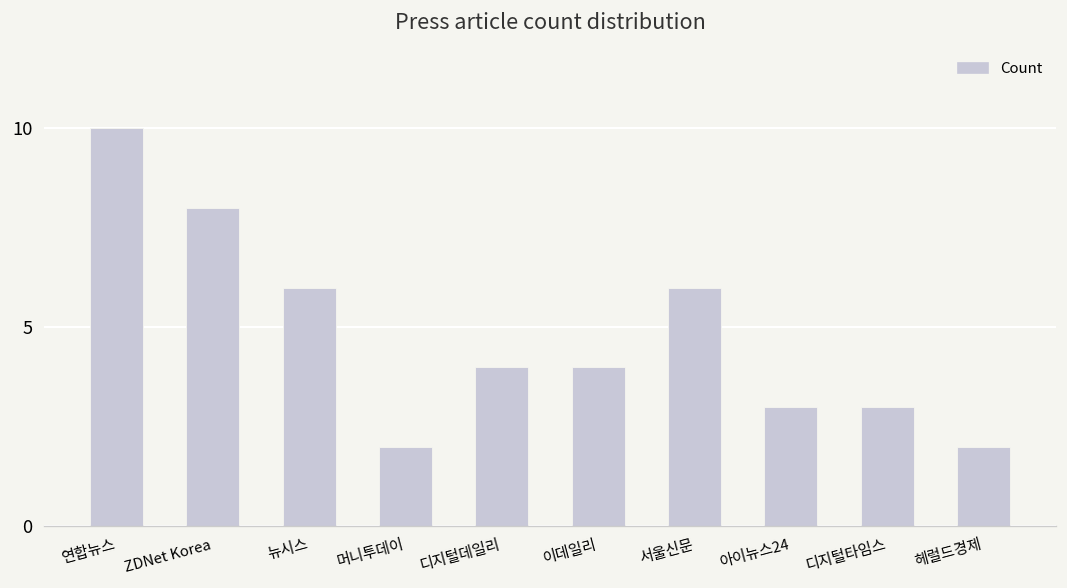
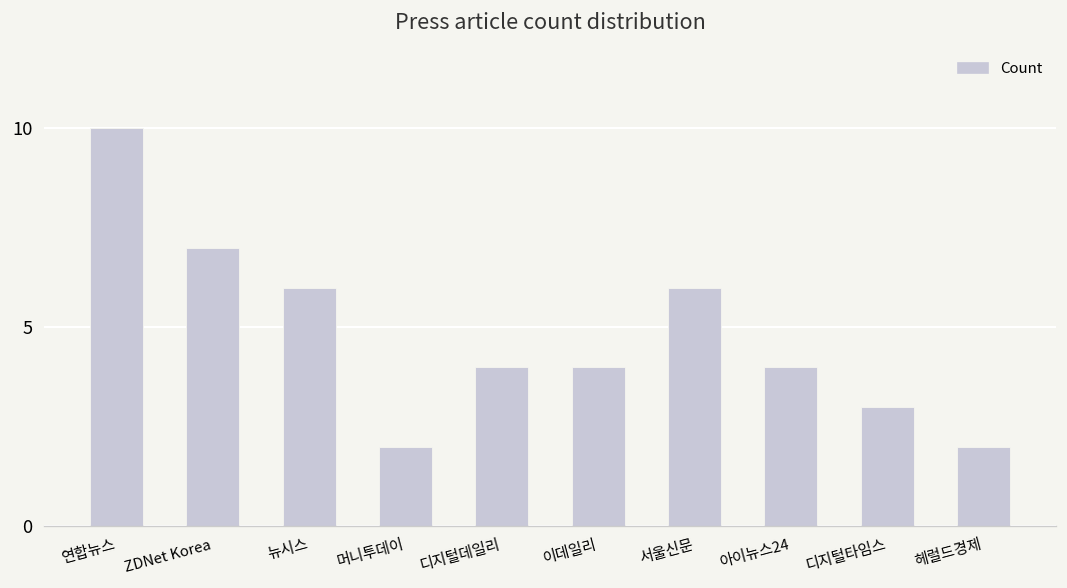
ZDNet Korea: 8 -> 7
아이뉴스24: 3 -> 4
